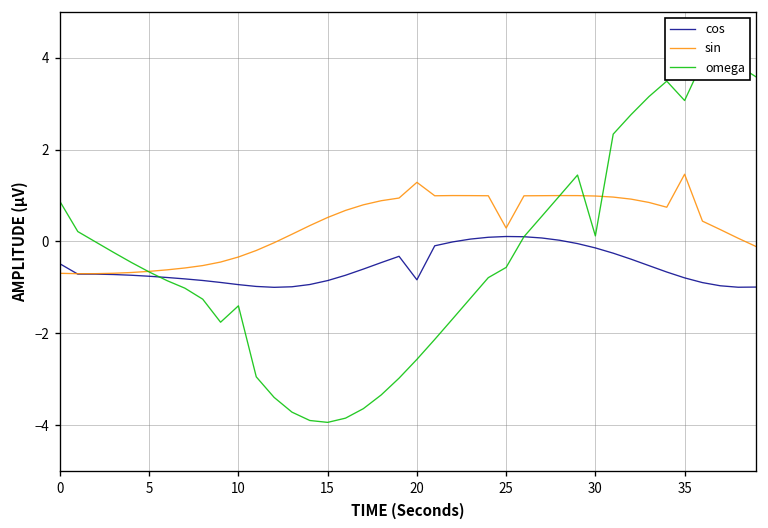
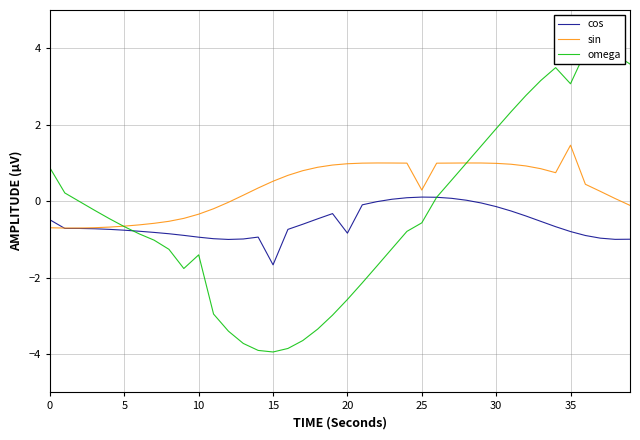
cos, 15: -0.9 -> -1.7
sin, 20: 1.3 -> 1.0
omega, 30: 0.1 -> 1.9
